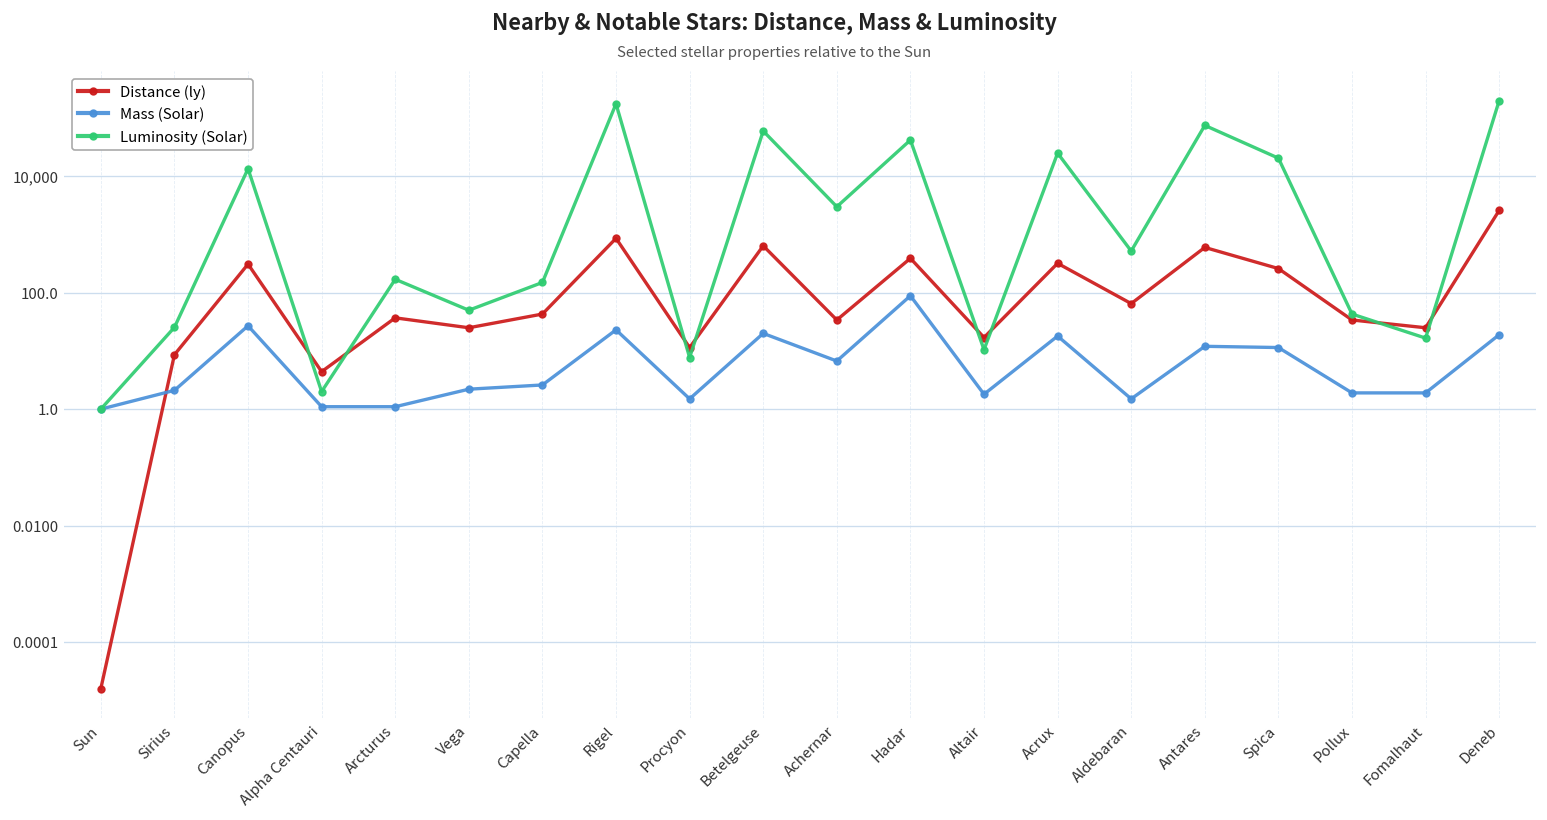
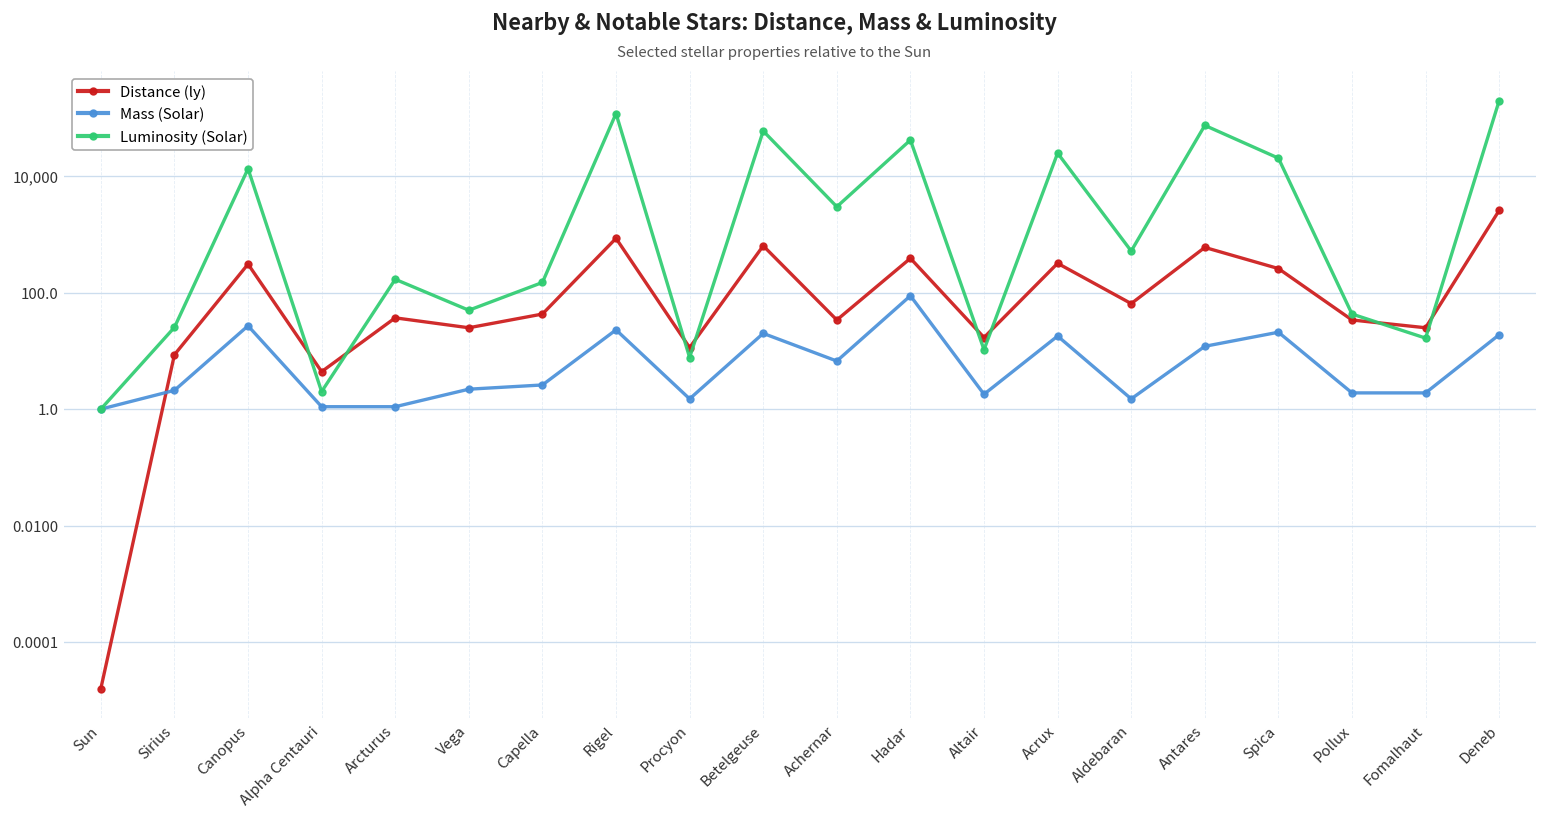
Luminosity (Solar), Rigel: 180,000 -> 120,000
Mass (Solar), Spica: 11 -> 21
